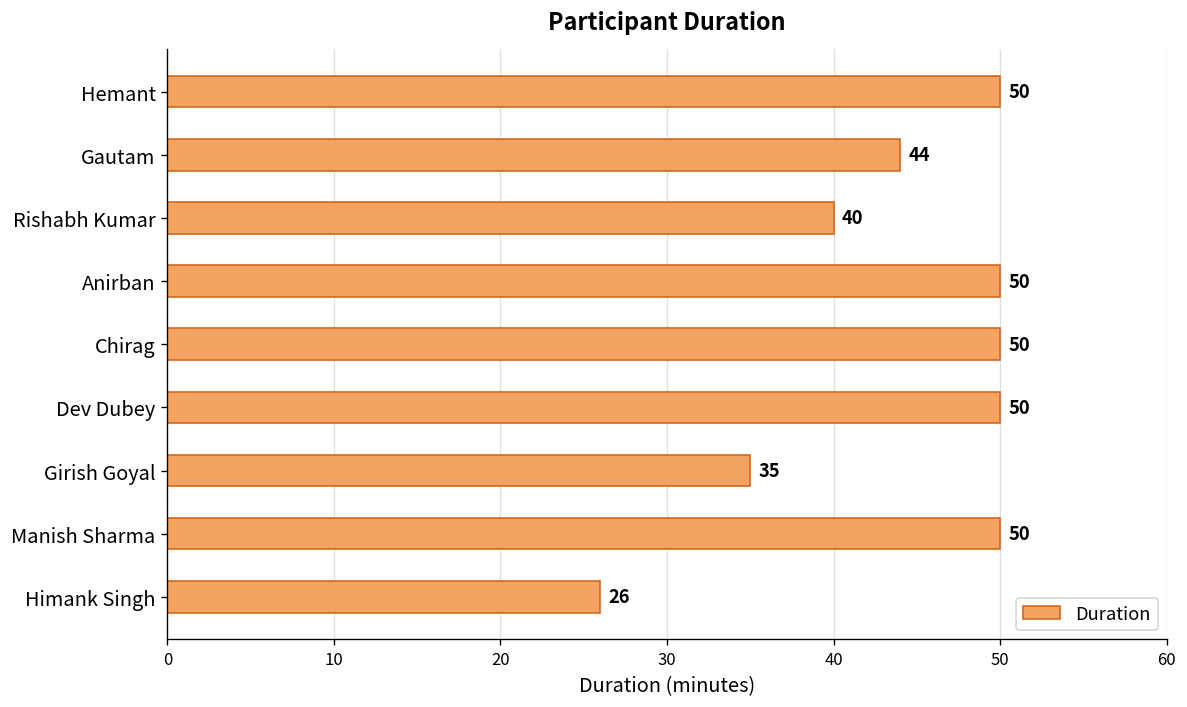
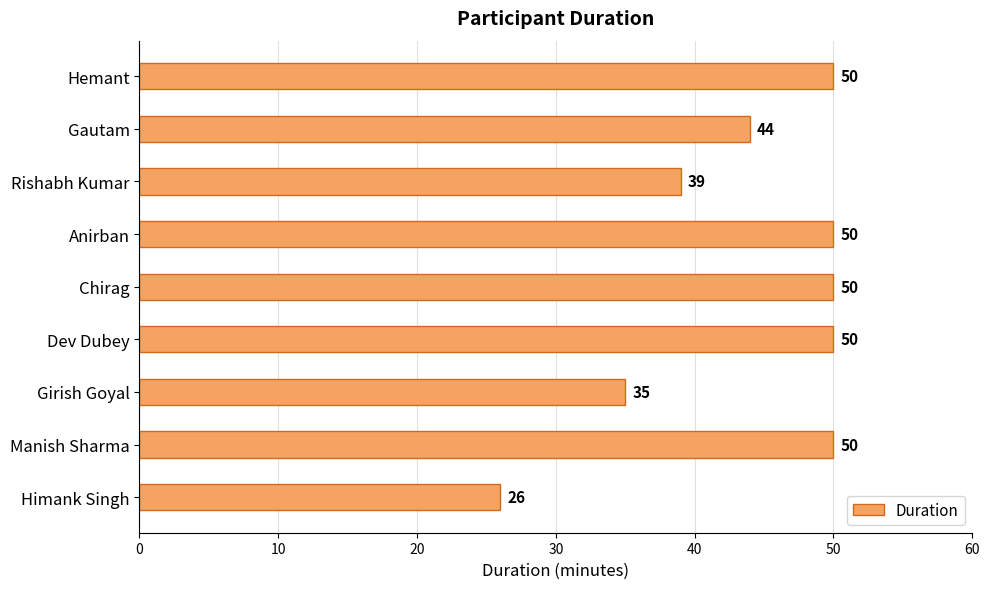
Rishabh Kumar: 40 -> 39
